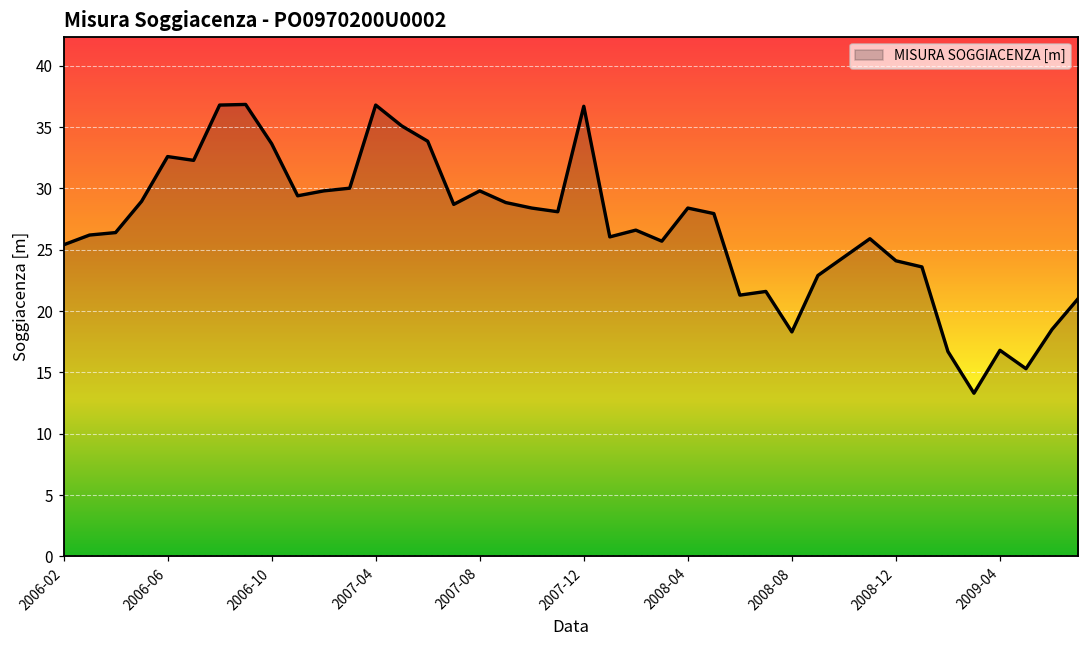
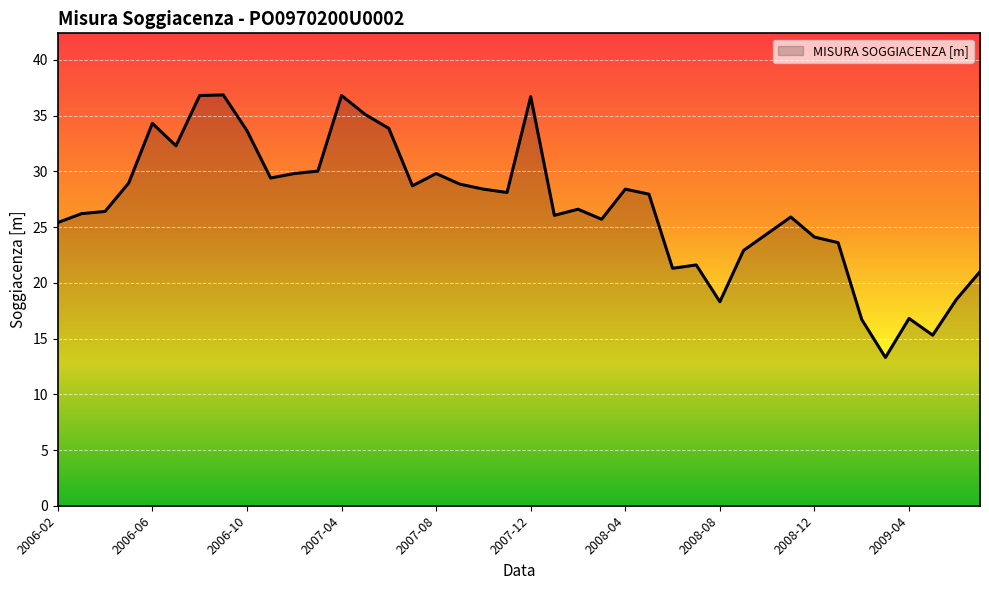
2006-06: 32.6 -> 34.3
